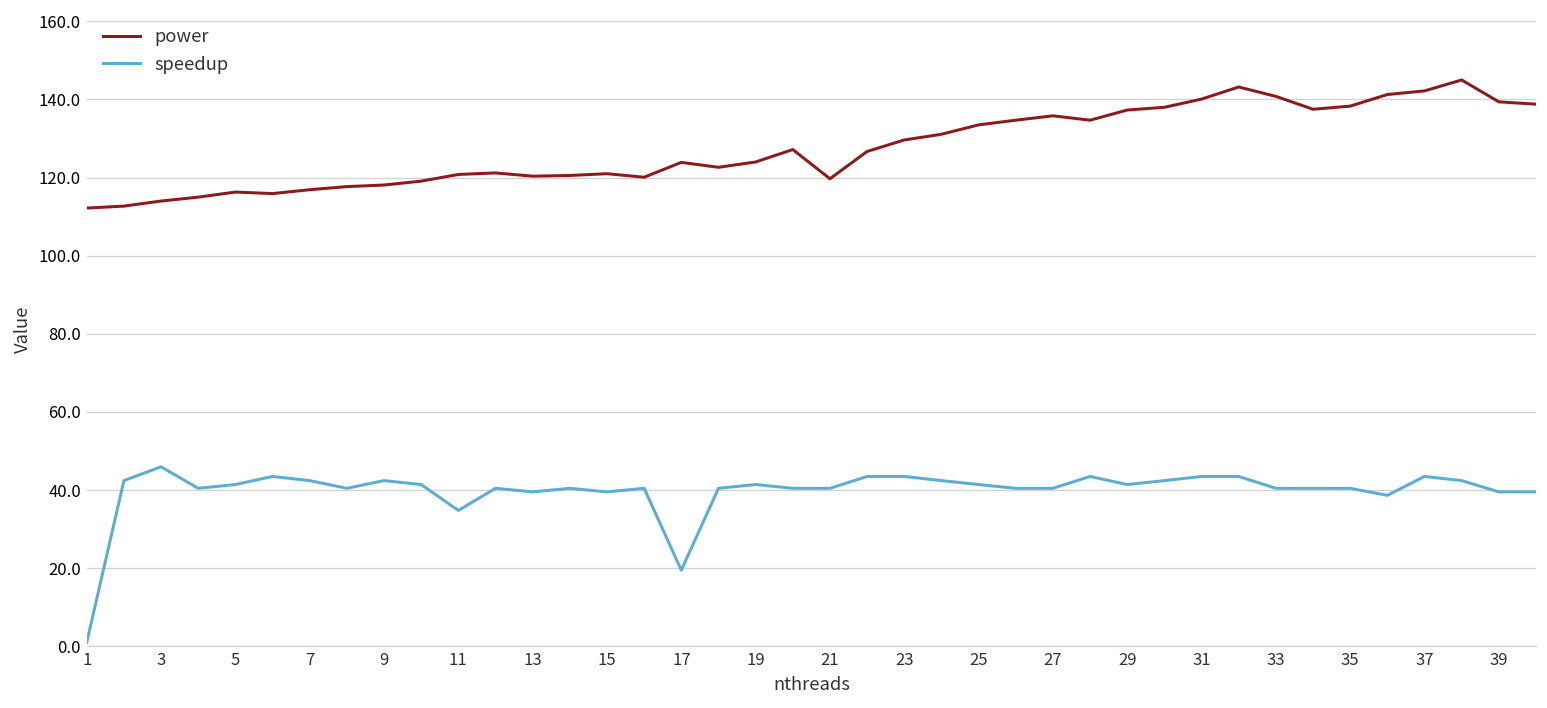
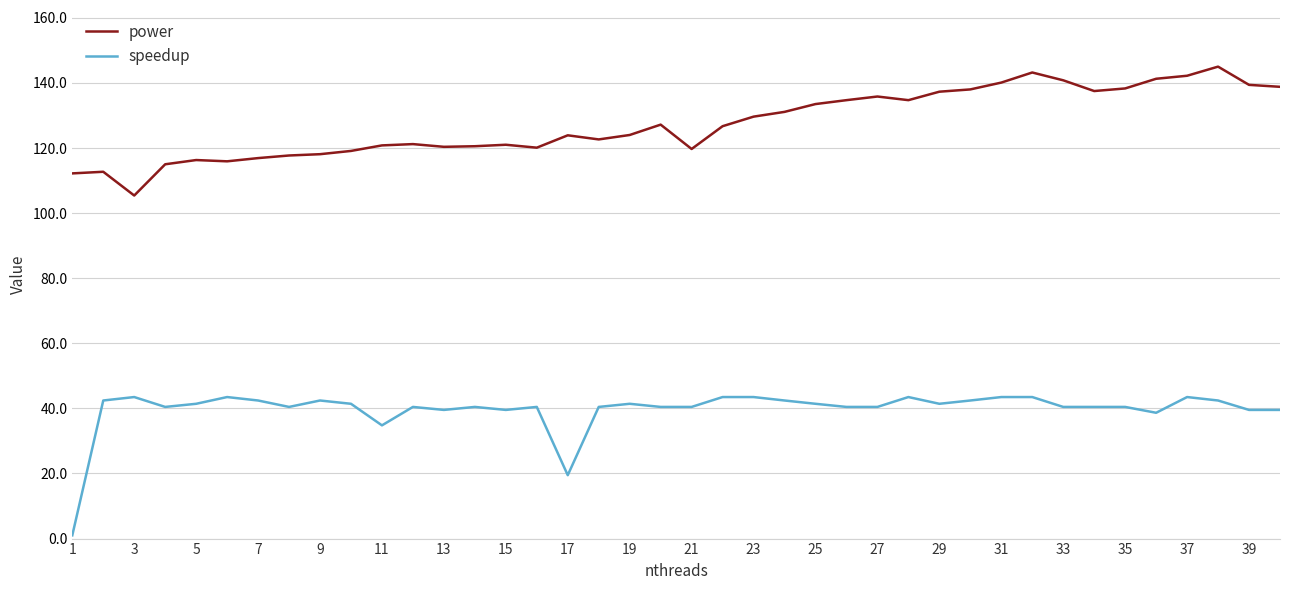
power, 3: 114 -> 105
speedup, 3: 46 -> 43
